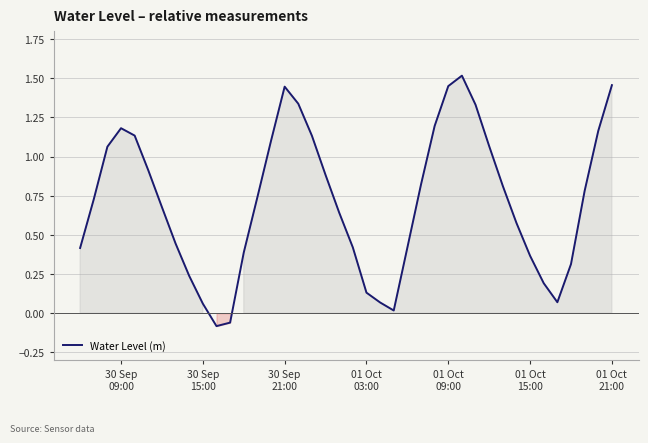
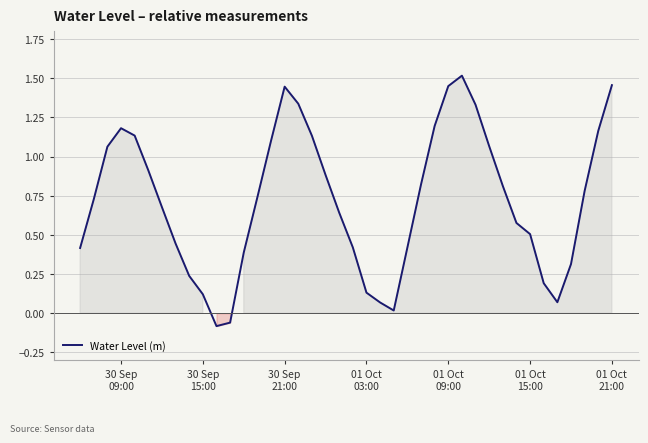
Water Level (m), 30 Sep 15:00: 0.06 -> 0.12
Water Level (m), 01 Oct 15:00: 0.37 -> 0.50
